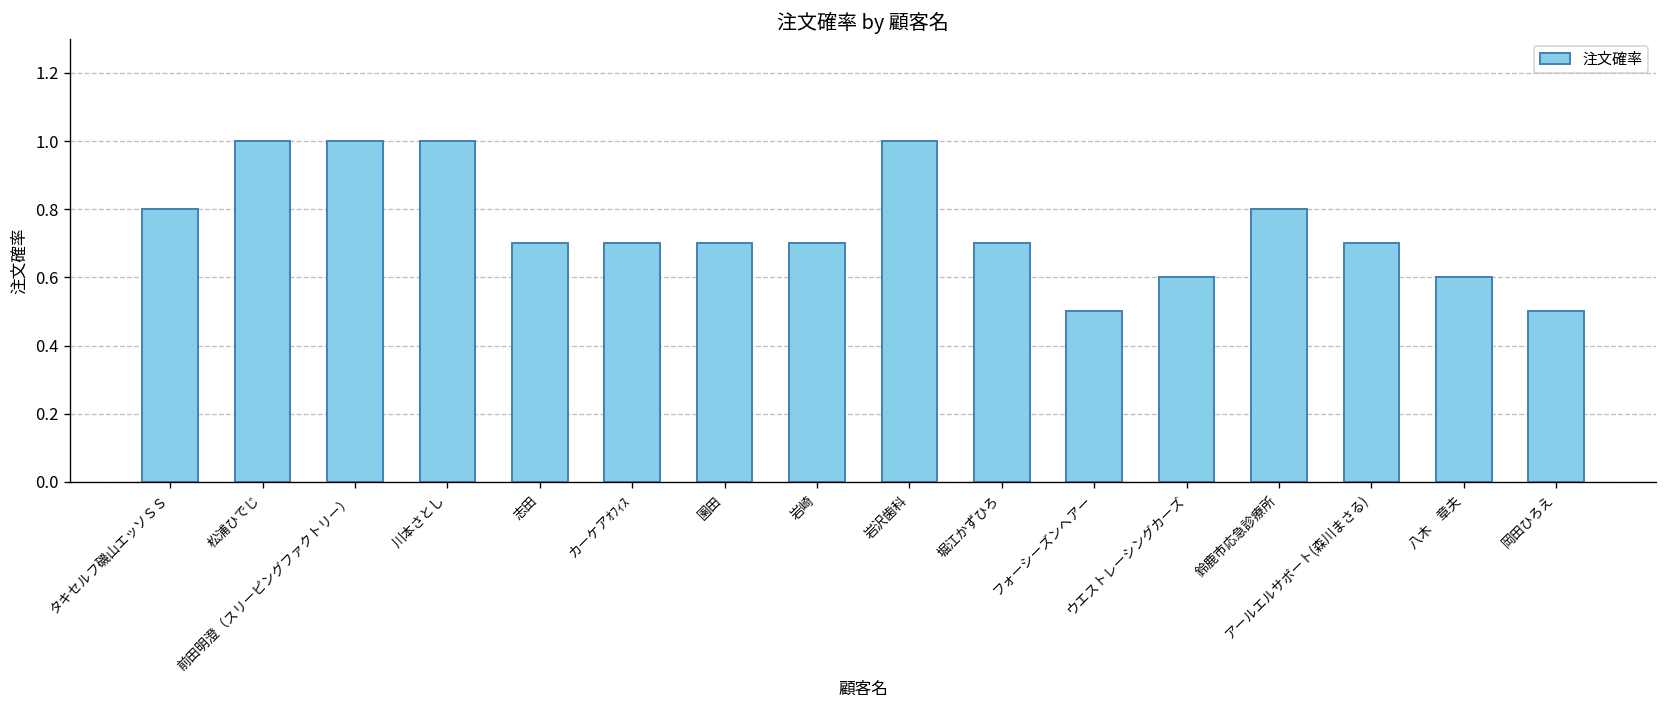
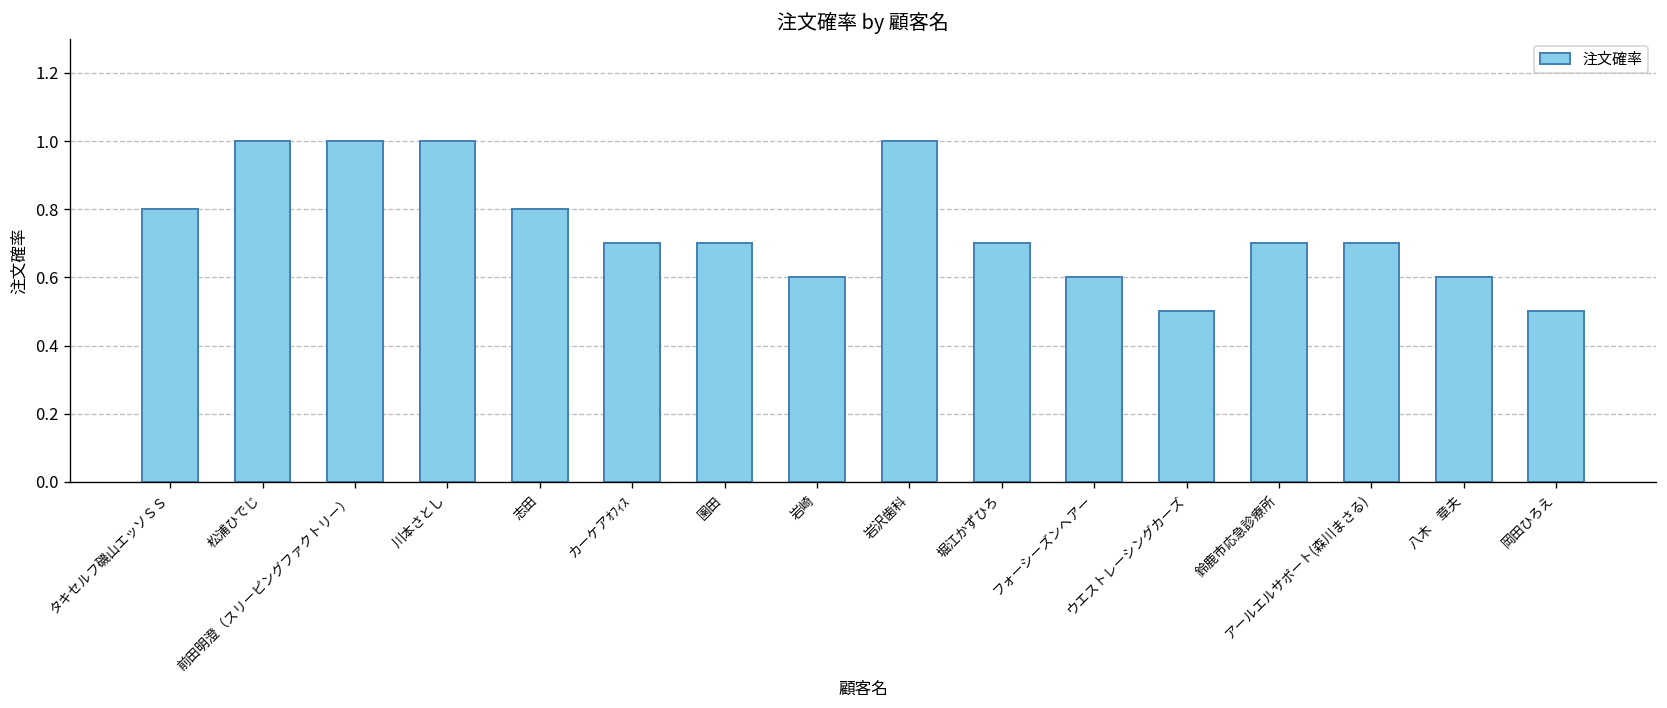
志田: 0.7 -> 0.8
岩崎: 0.7 -> 0.6
フォーシーズンヘアー: 0.5 -> 0.6
ウエストレーシングカーズ: 0.6 -> 0.5
鈴鹿市応急診療所: 0.8 -> 0.7
